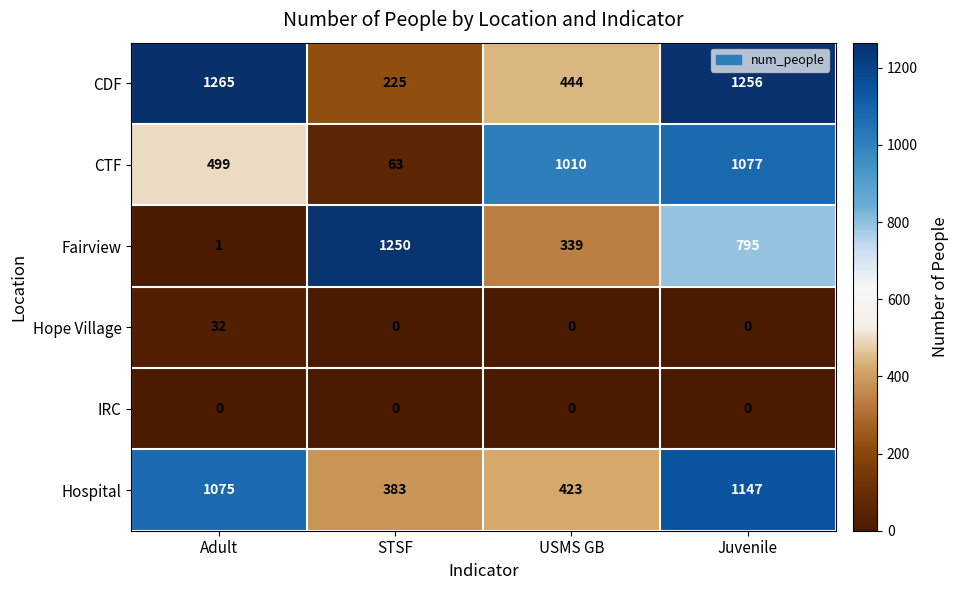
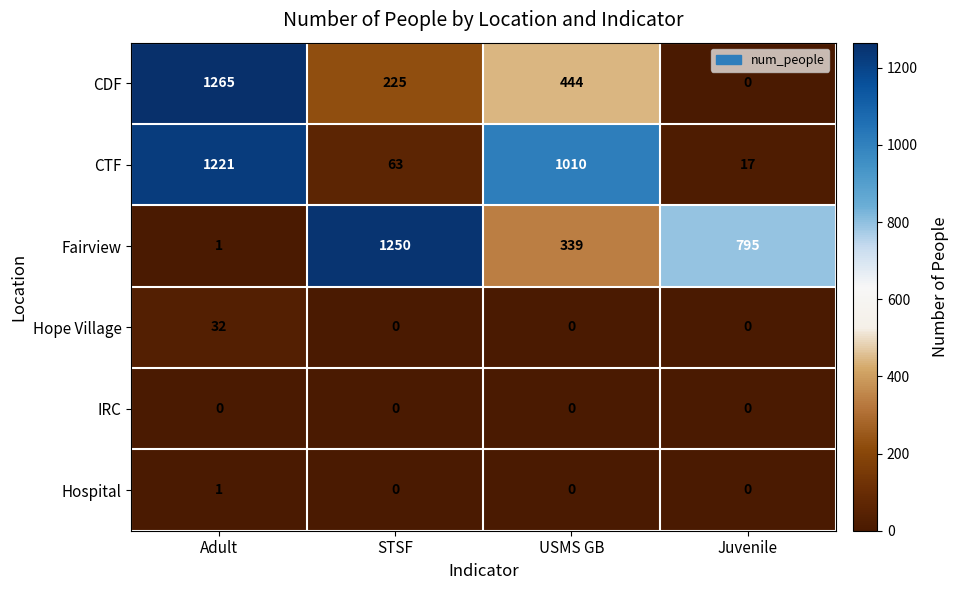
CDF, Juvenile: 1256 -> 0
CTF, Adult: 499 -> 1221
CTF, Juvenile: 1077 -> 17
Hospital, Adult: 1075 -> 1
Hospital, STSF: 383 -> 0
Hospital, USMS GB: 423 -> 0
Hospital, Juvenile: 1147 -> 0
